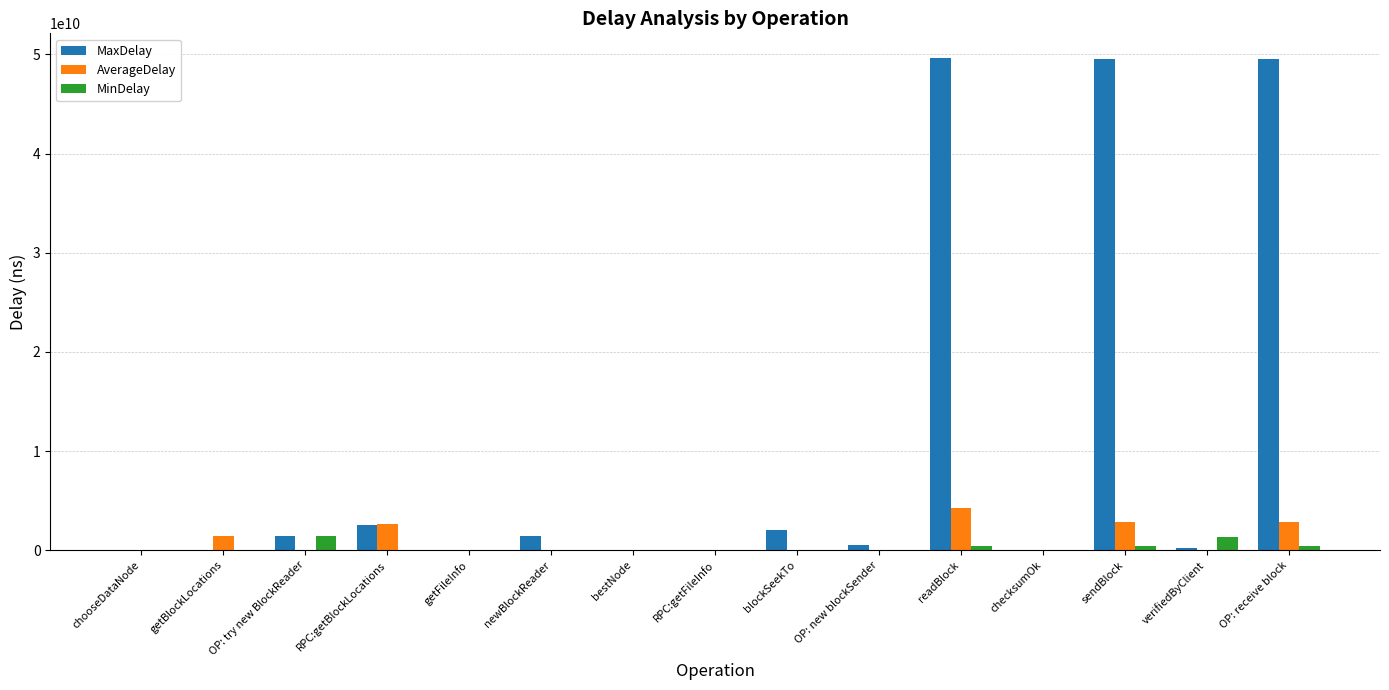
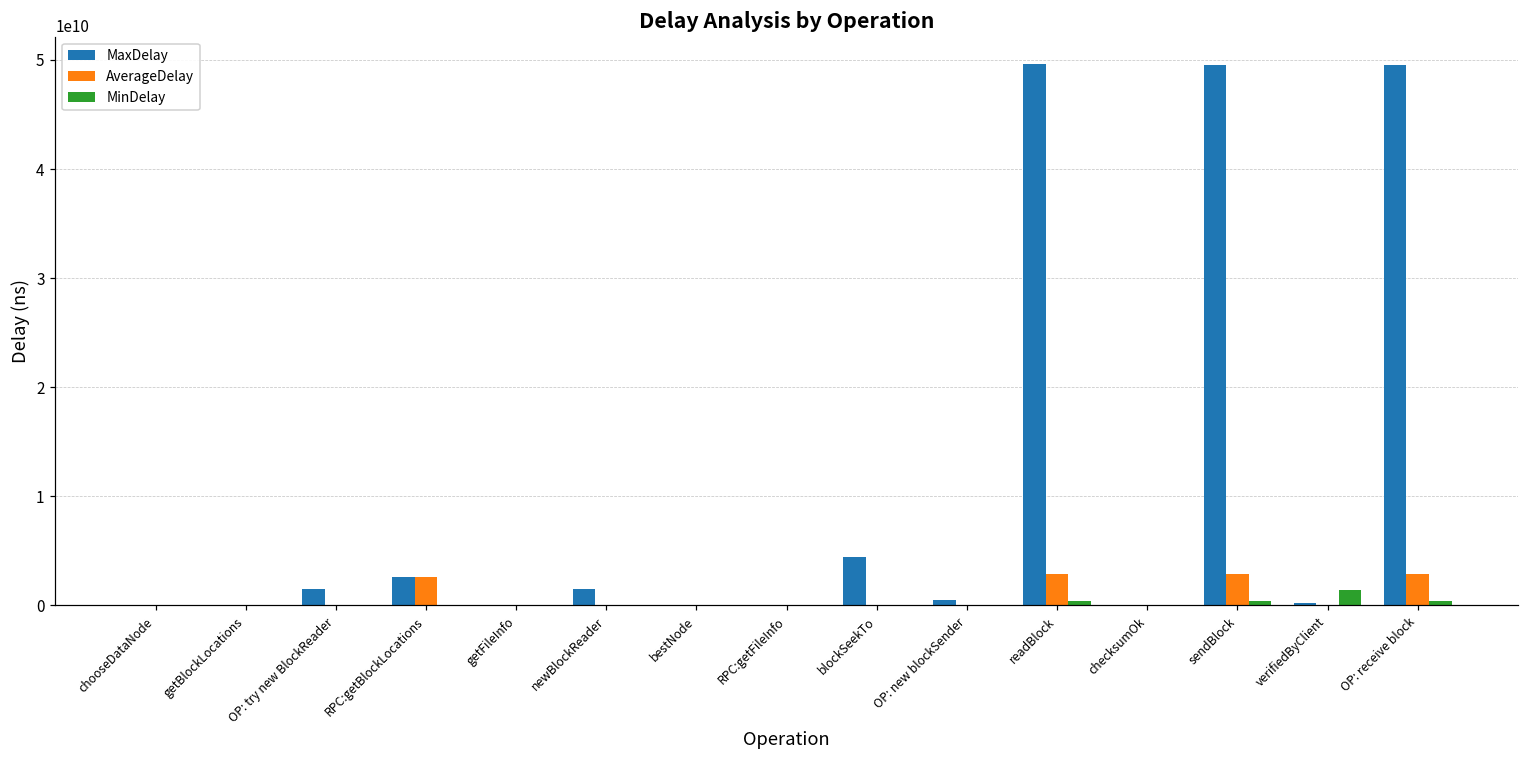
AverageDelay, getBlockLocations: 1000000000 -> 0
MinDelay, OP: try new BlockReader: 1000000000 -> 0
MaxDelay, blockSeekTo: 2000000000 -> 4000000000
AverageDelay, readBlock: 4000000000 -> 3000000000
